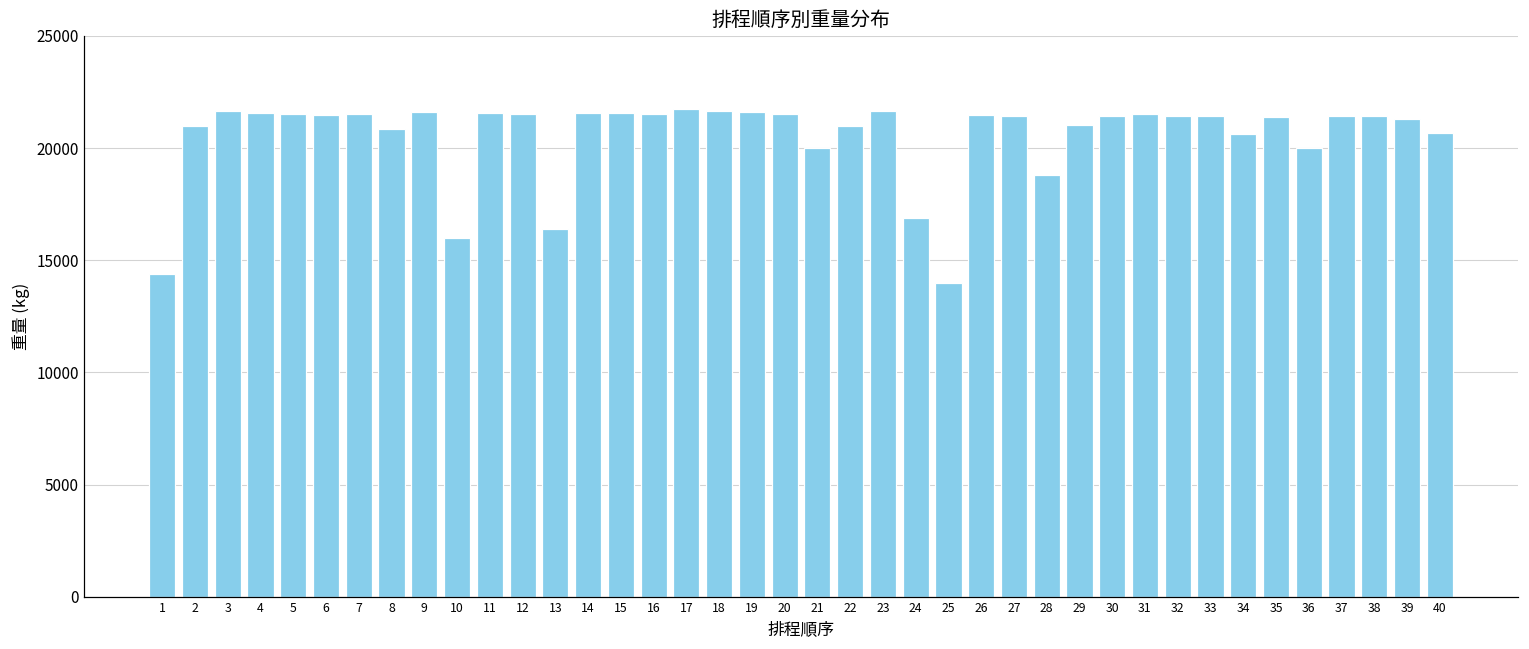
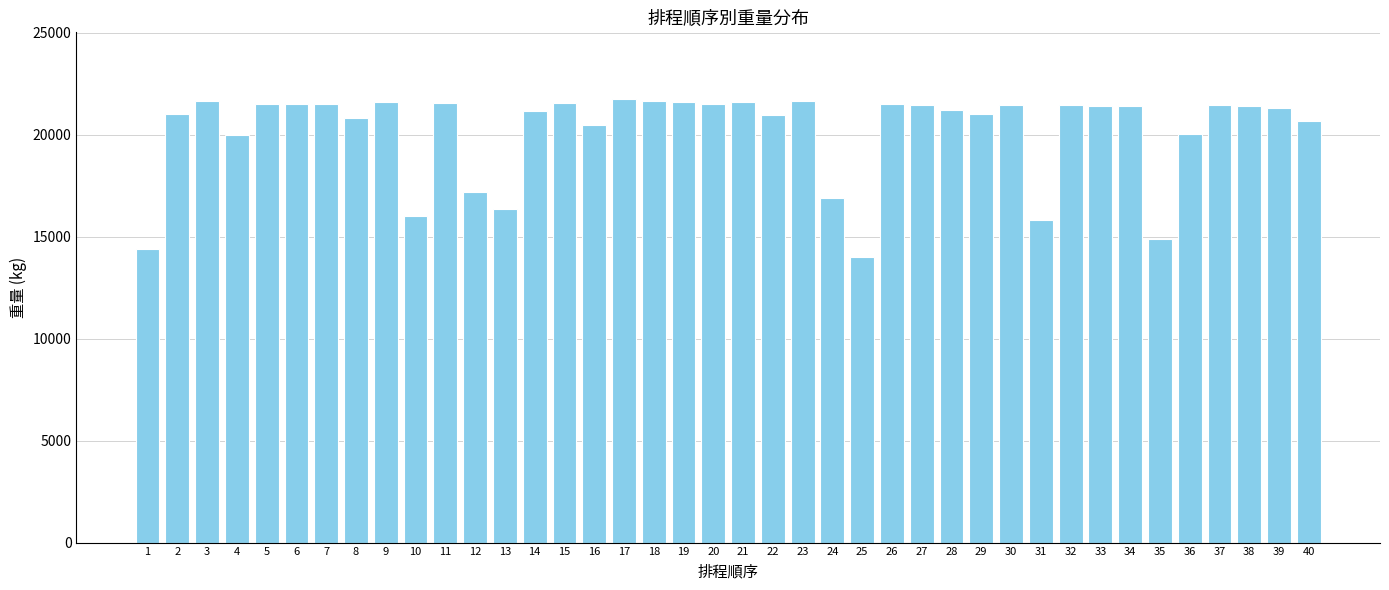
4: 21500 -> 20000
12: 21500 -> 17200
14: 21600 -> 21100
16: 21500 -> 20500
21: 20000 -> 21600
28: 18800 -> 21200
31: 21500 -> 15800
34: 20600 -> 21400
35: 21400 -> 14900
